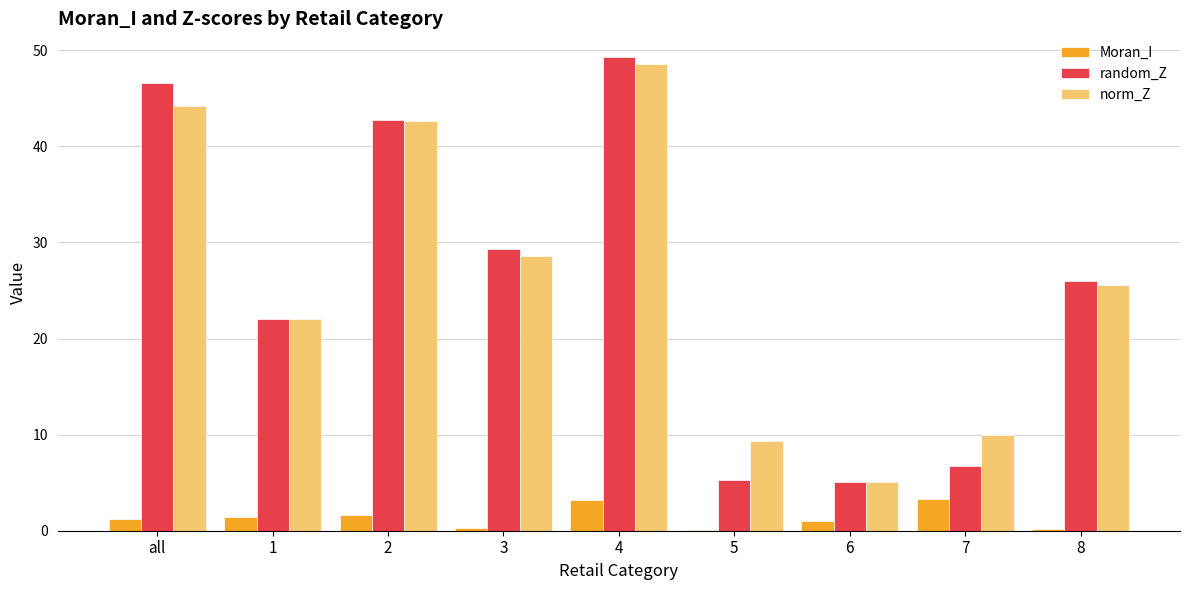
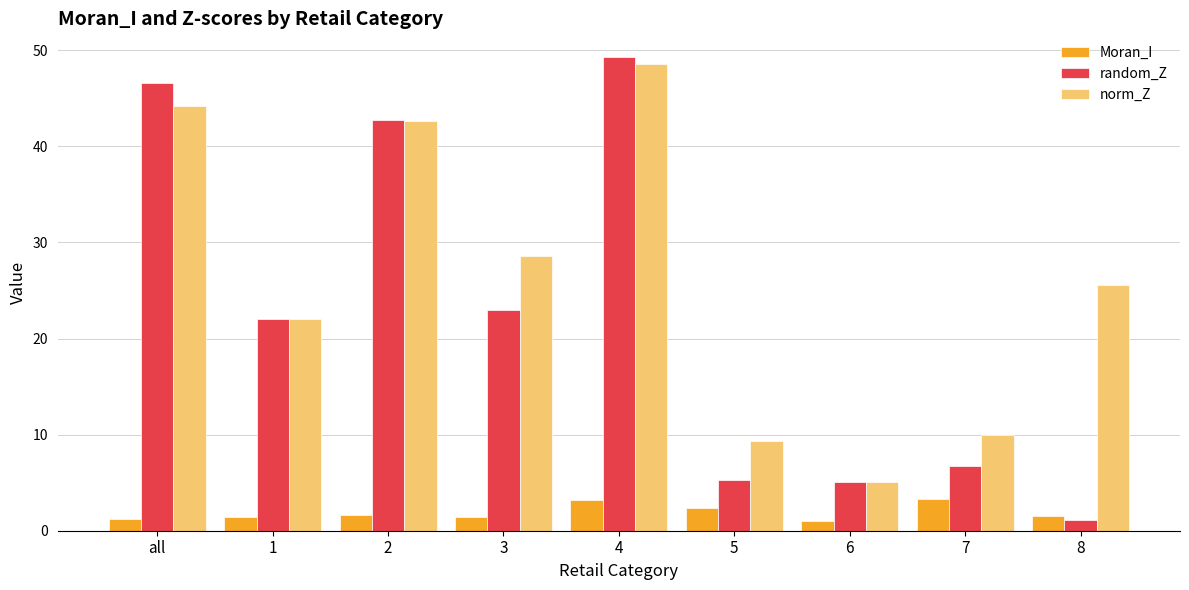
Moran_I, 3: 0 -> 1
random_Z, 3: 29 -> 23
Moran_I, 5: 0 -> 2
Moran_I, 8: 0 -> 2
random_Z, 8: 26 -> 1
